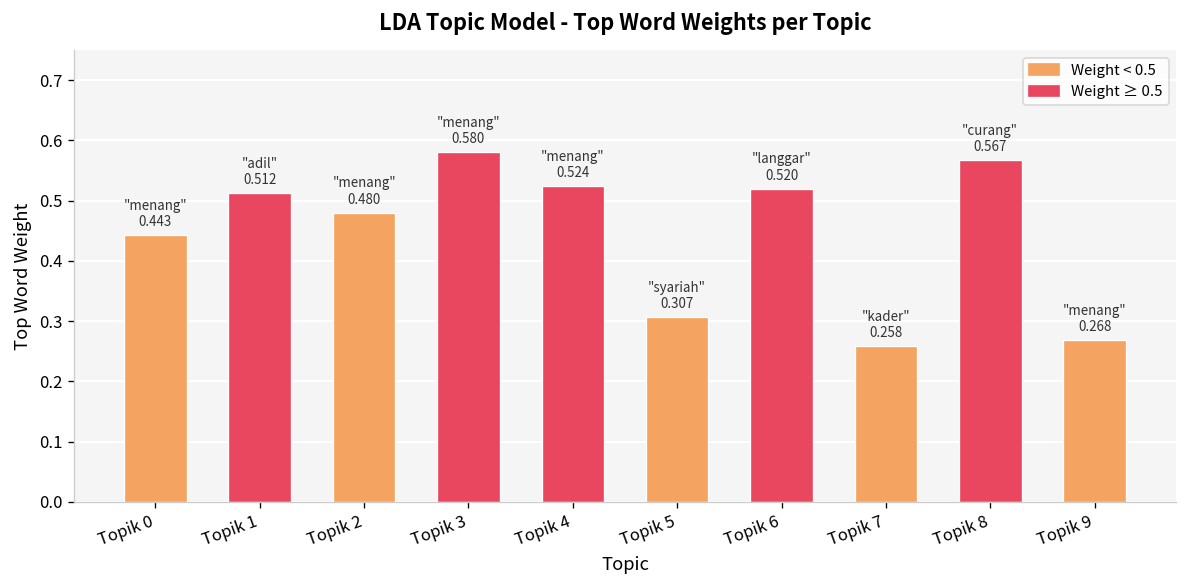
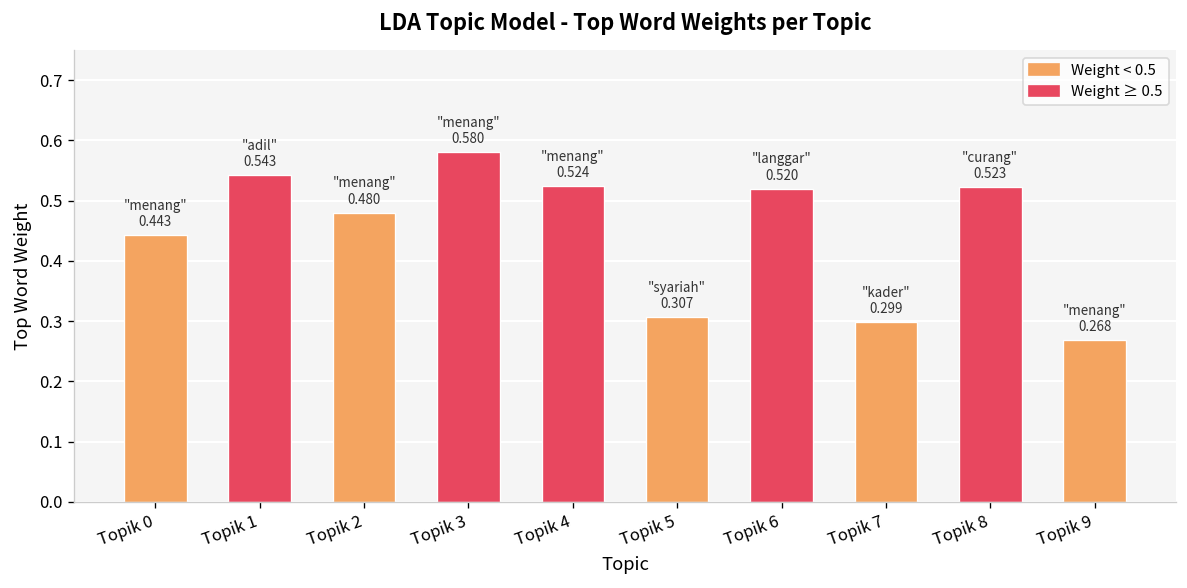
Topik 1: 0.512 -> 0.543
Topik 7: 0.258 -> 0.299
Topik 8: 0.567 -> 0.523
